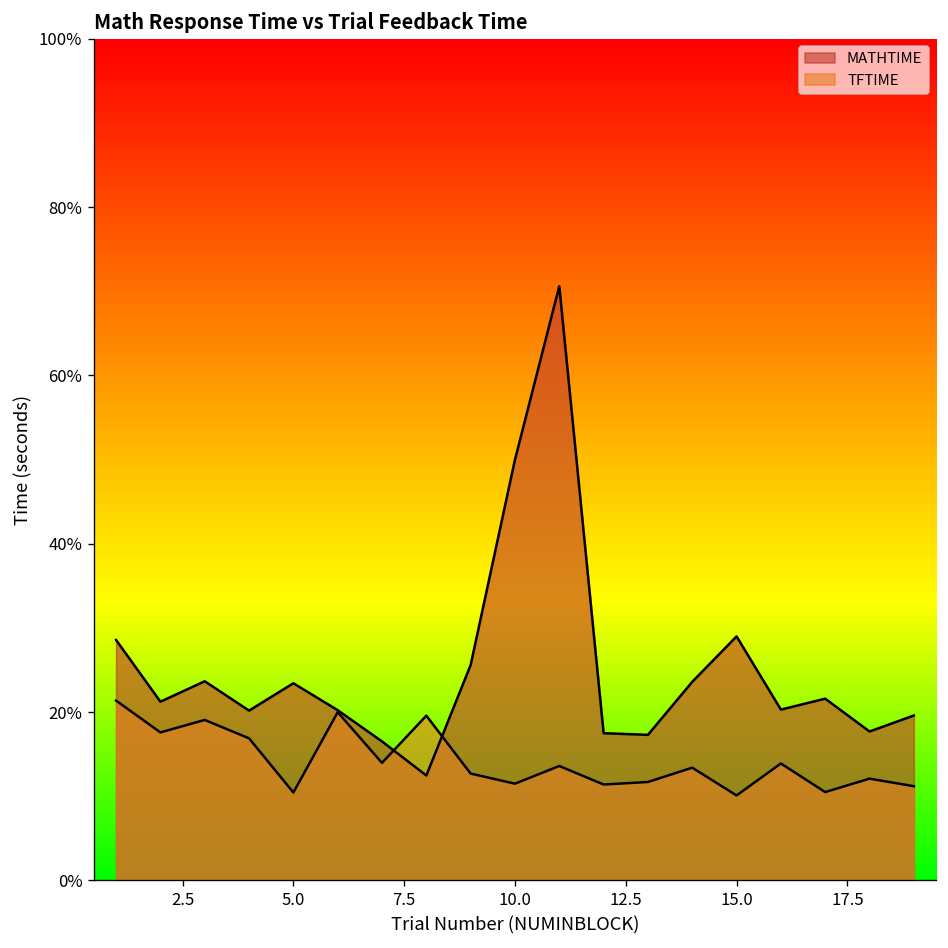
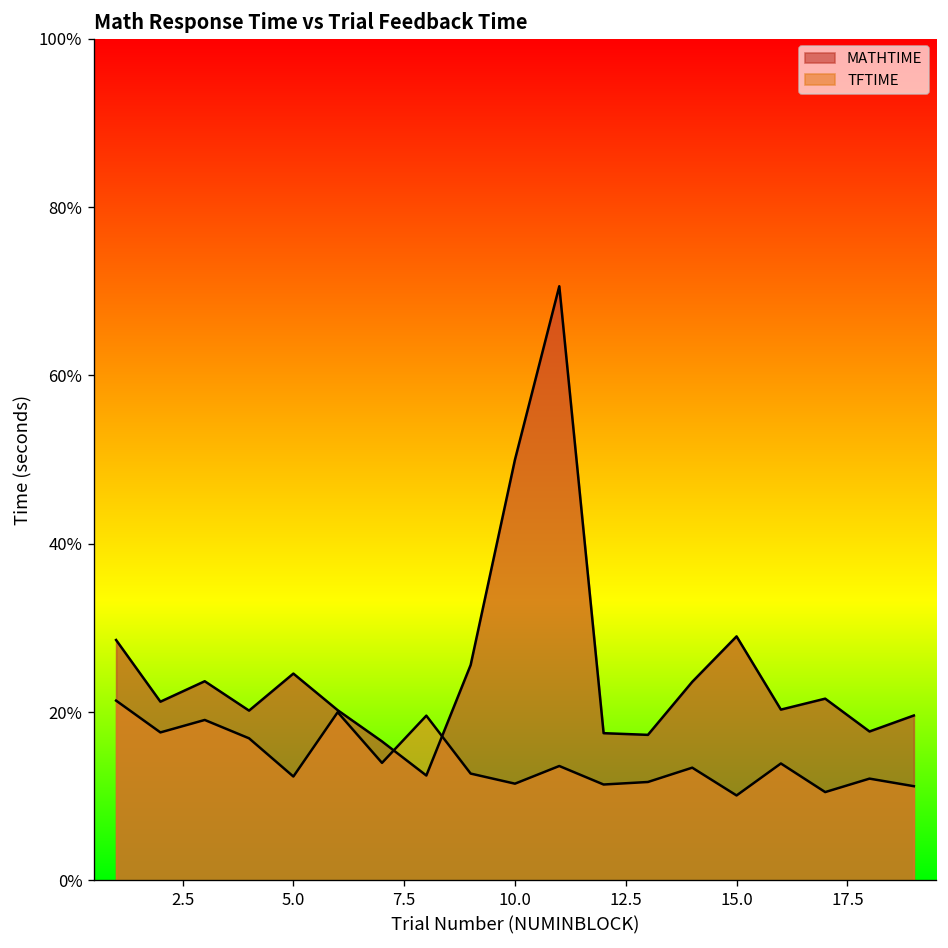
MATHTIME, 5.0: 23% -> 25%
TFTIME, 5.0: 10% -> 12%
